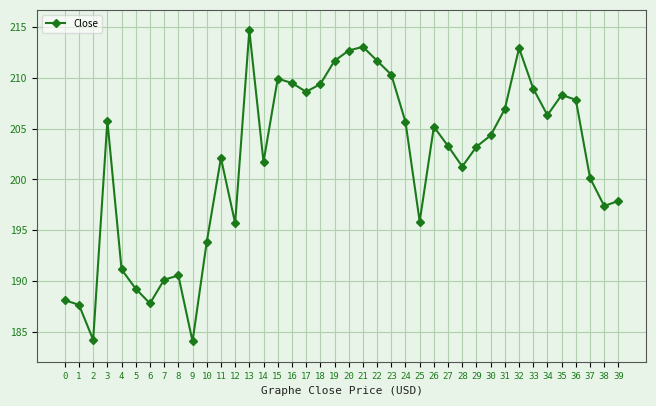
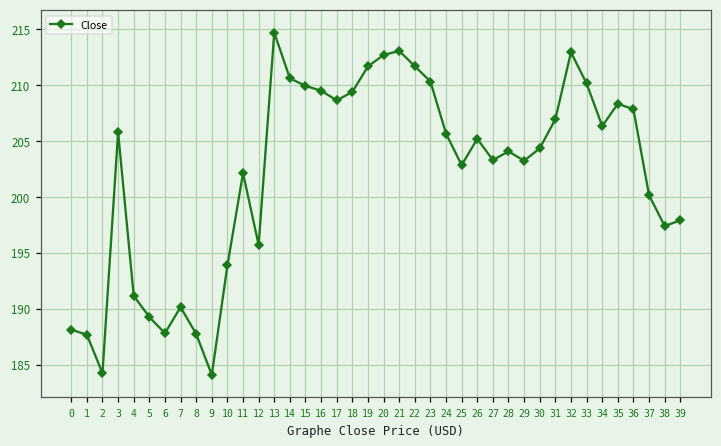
8: 190.6 -> 187.7
14: 201.7 -> 210.6
25: 195.9 -> 202.8
28: 201.3 -> 204.1
33: 208.9 -> 210.1
